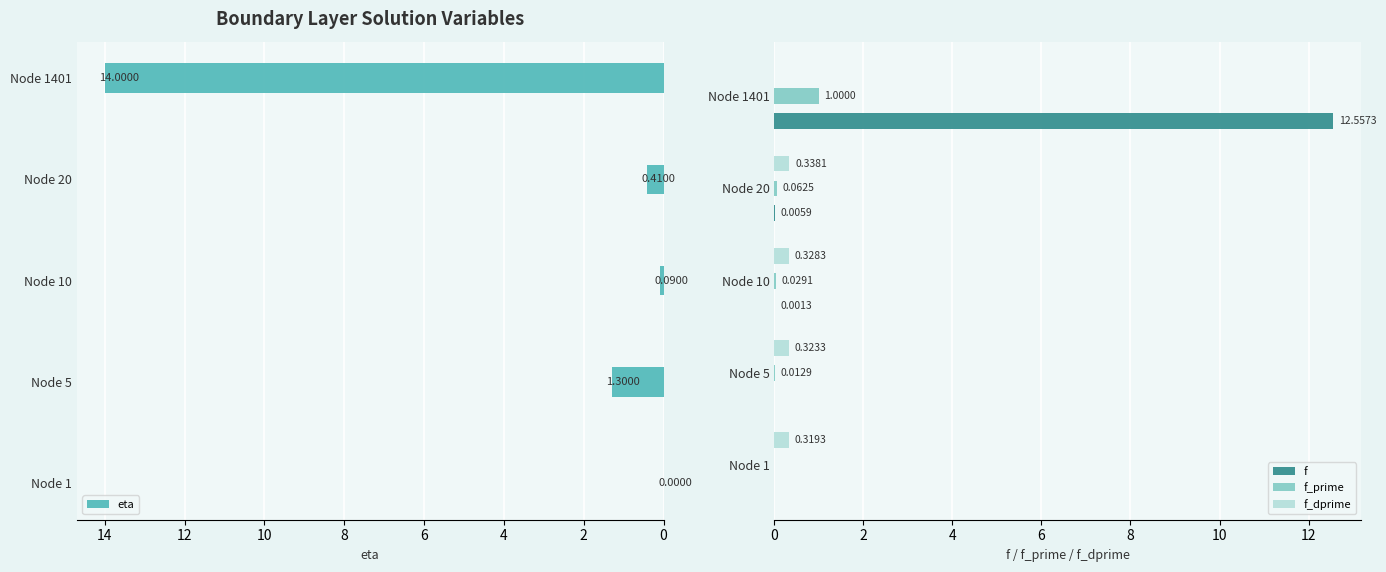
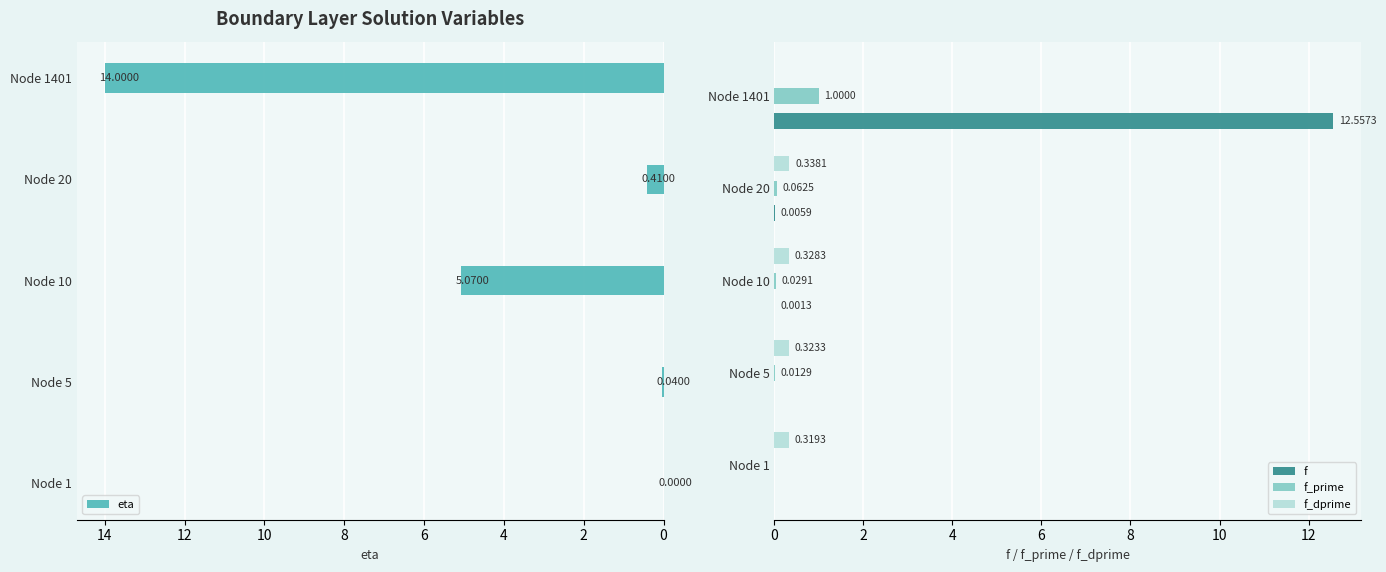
Boundary Layer Solution Variables, Node 10: 0.0900 -> 5.0700
Boundary Layer Solution Variables, Node 5: 1.3000 -> 0.0400
